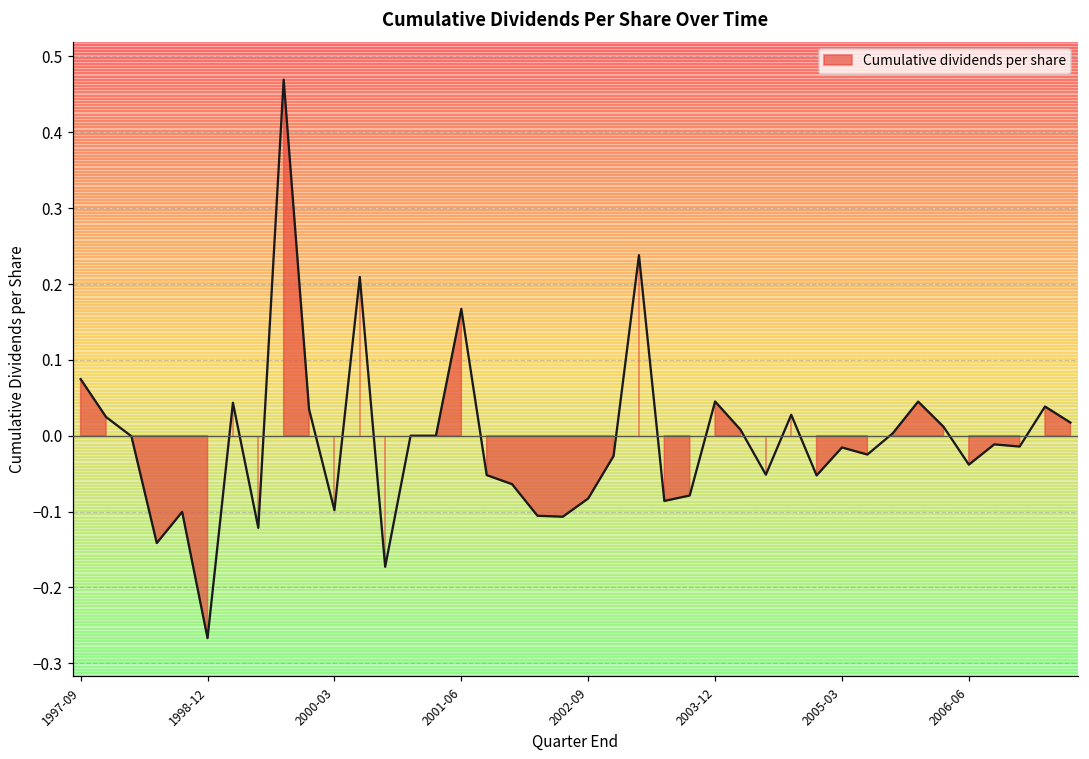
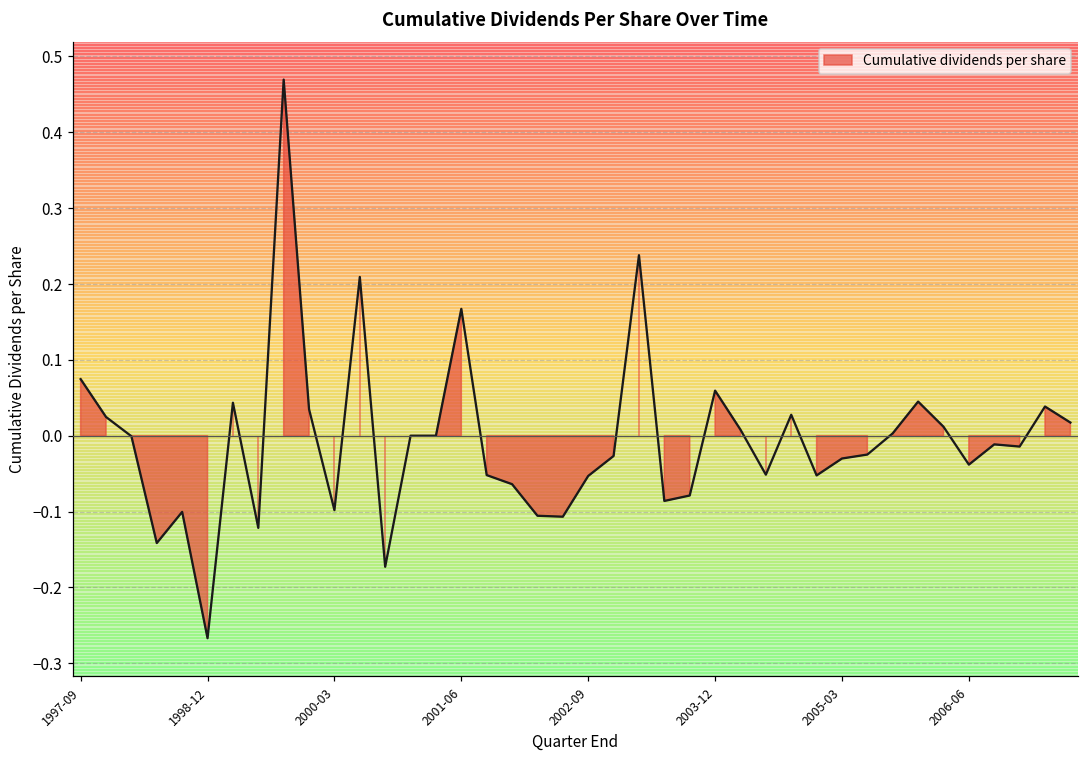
2002-09: -0.08 -> -0.05
2003-12: 0.05 -> 0.06
2005-03: -0.02 -> -0.03
